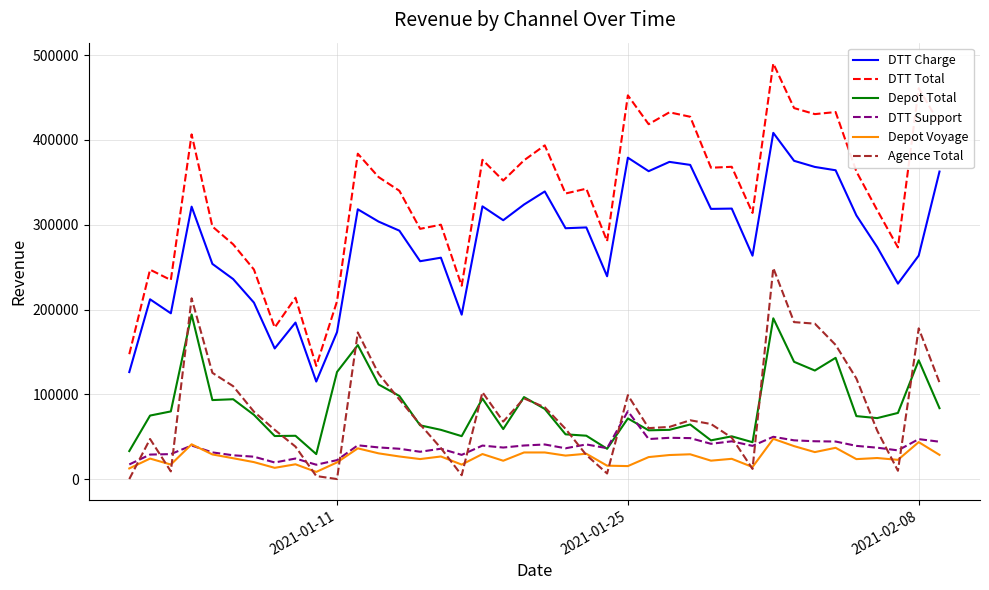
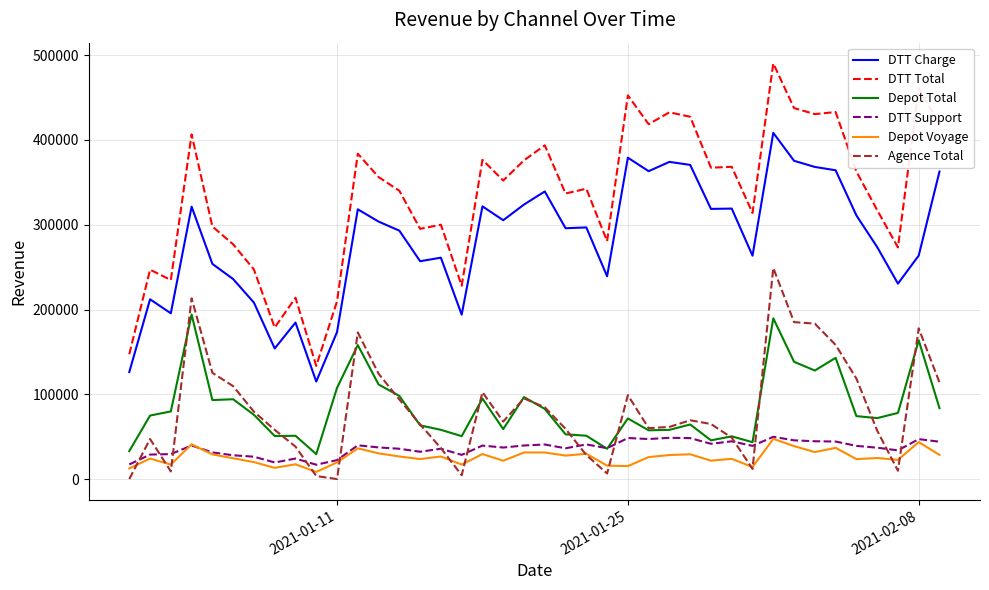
Depot Total, 2021-01-11: 130000 -> 110000
DTT Support, 2021-01-25: 80000 -> 50000
Depot Total, 2021-02-08: 140000 -> 160000
